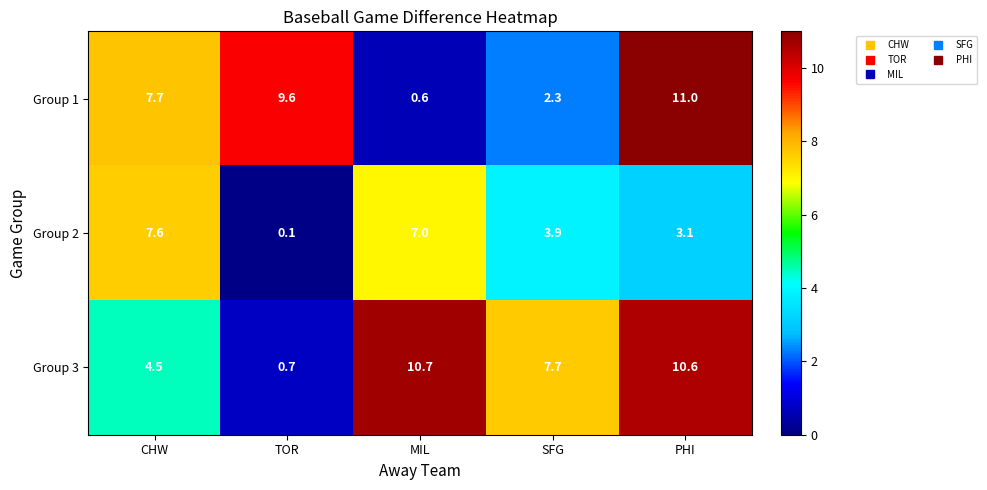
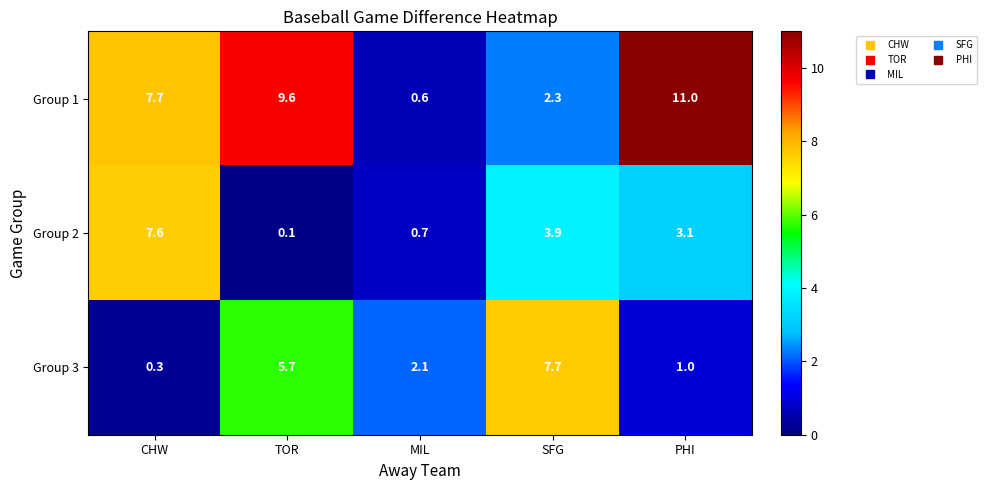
Group 2, MIL: 7.0 -> 0.7
Group 3, CHW: 4.5 -> 0.3
Group 3, TOR: 0.7 -> 5.7
Group 3, MIL: 10.7 -> 2.1
Group 3, PHI: 10.6 -> 1.0
